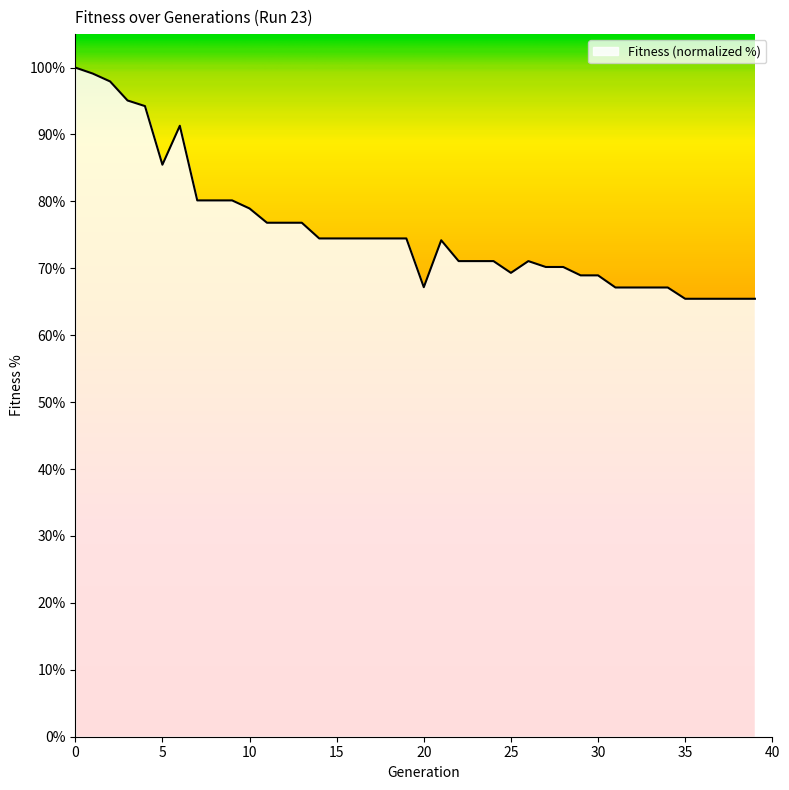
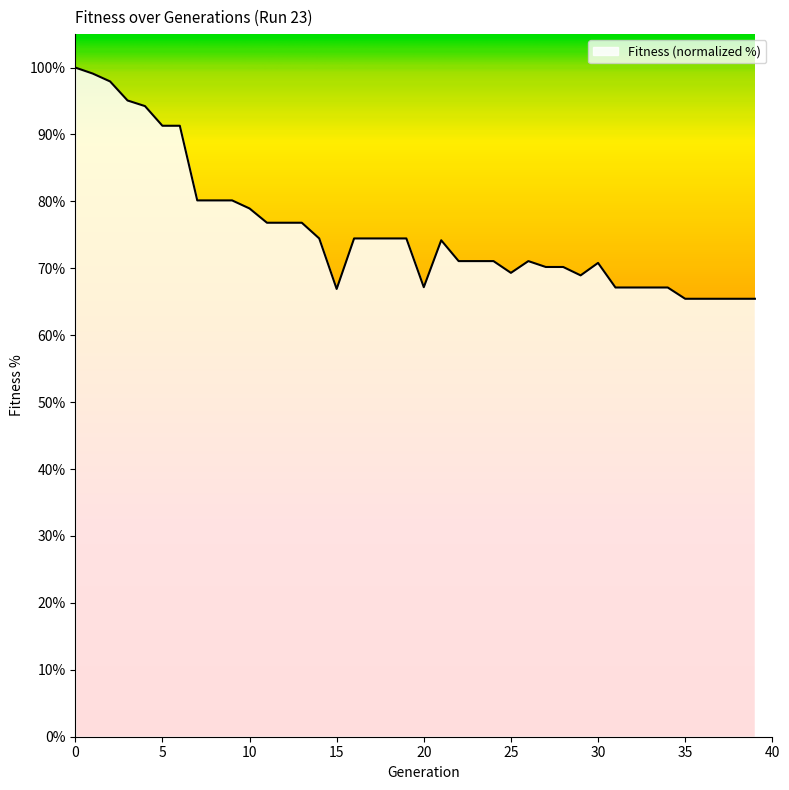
5: 85% -> 91%
15: 74% -> 67%
30: 69% -> 71%
